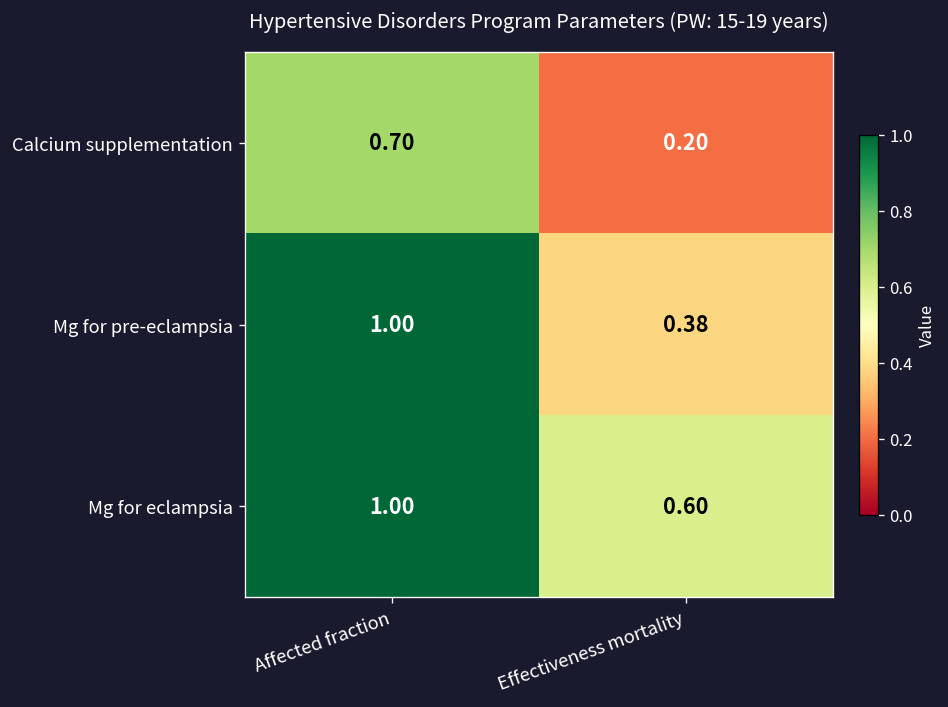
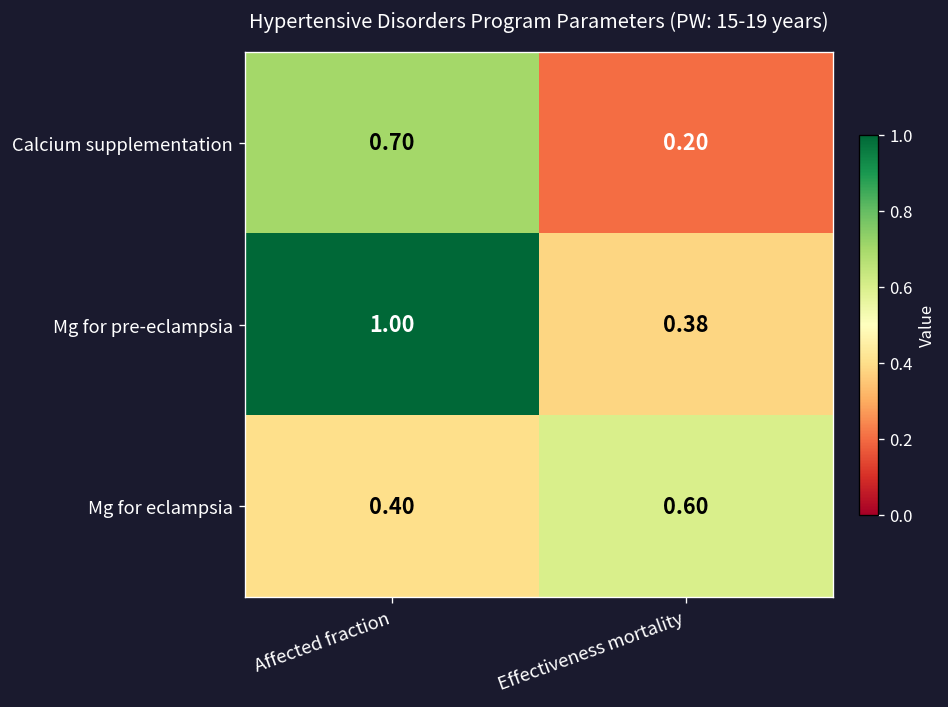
Mg for eclampsia, Affected fraction: 1.00 -> 0.40
